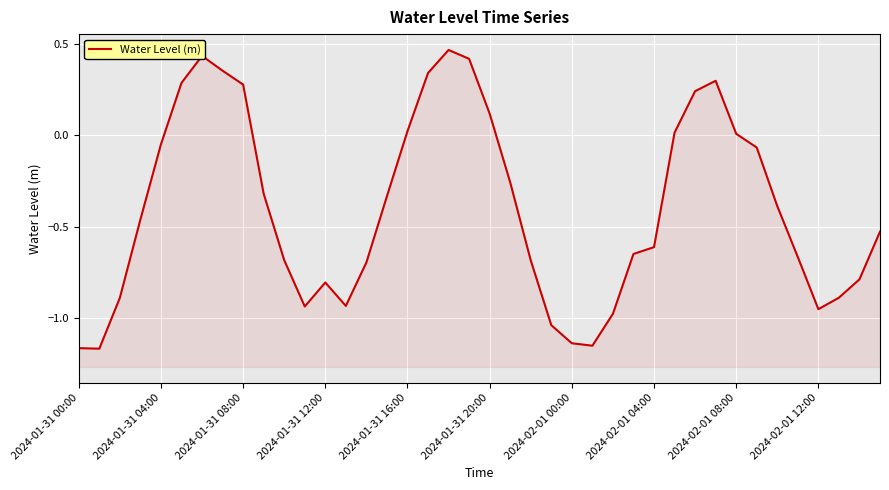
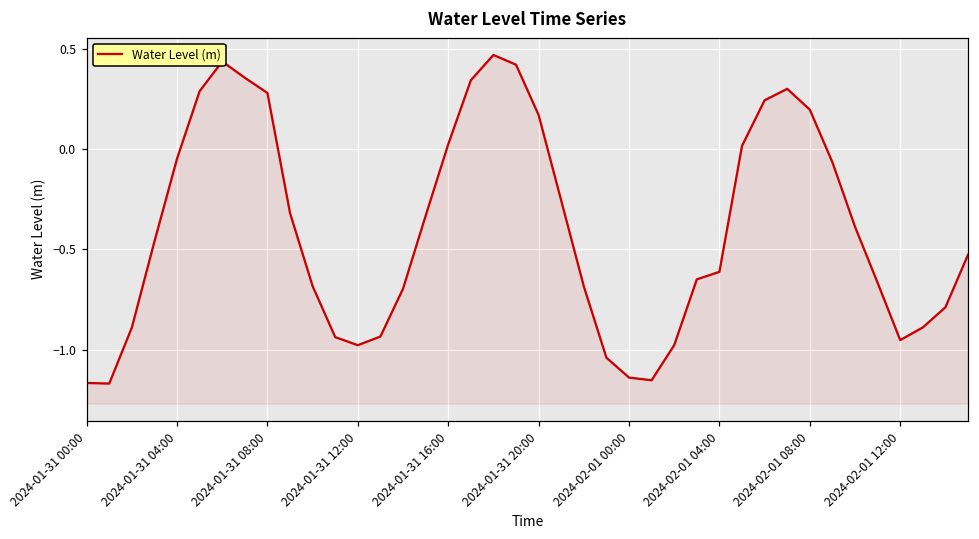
2024-01-31 12:00: -0.81 -> -0.98
2024-01-31 20:00: 0.12 -> 0.17
2024-02-01 08:00: 0.01 -> 0.20
